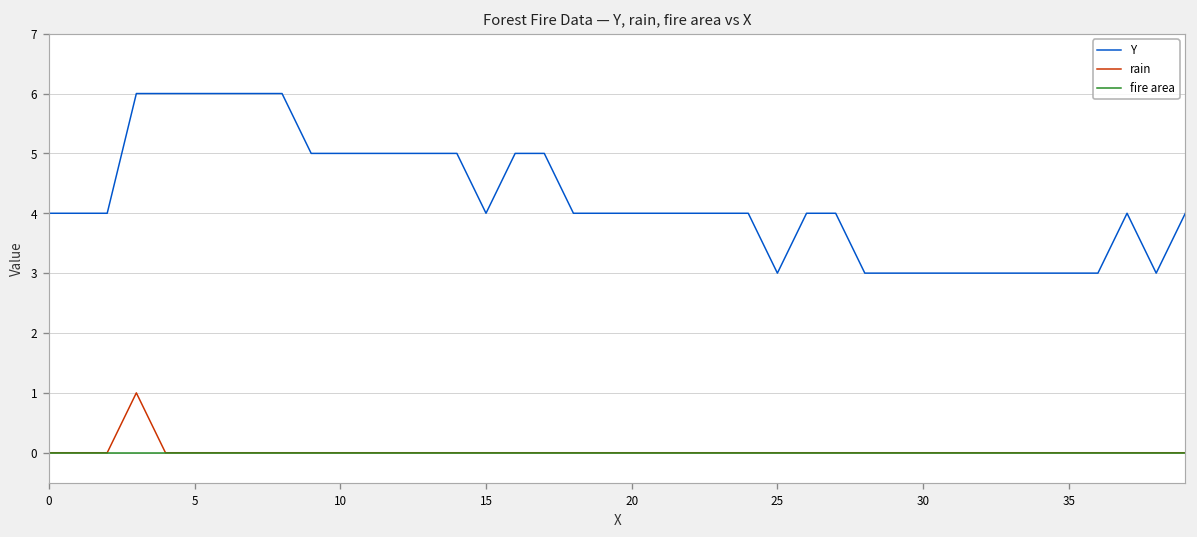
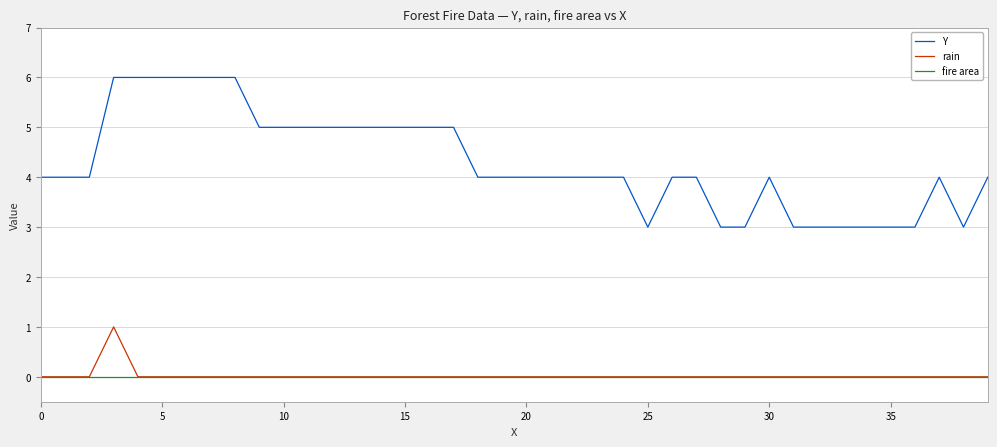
Y, 15: 4 -> 5
Y, 30: 3 -> 4
